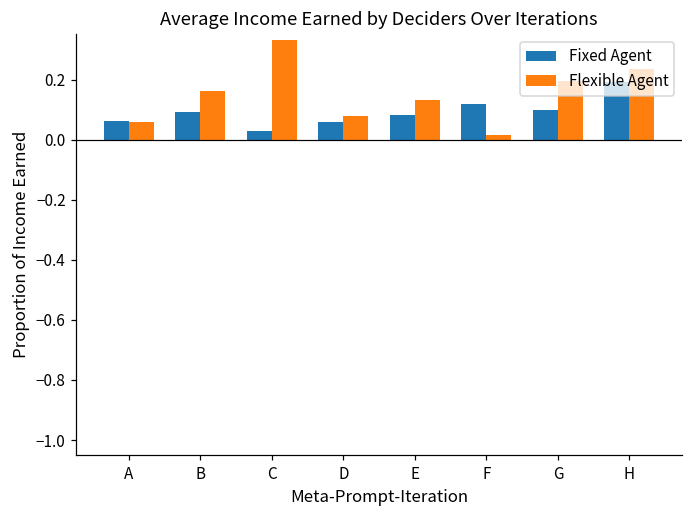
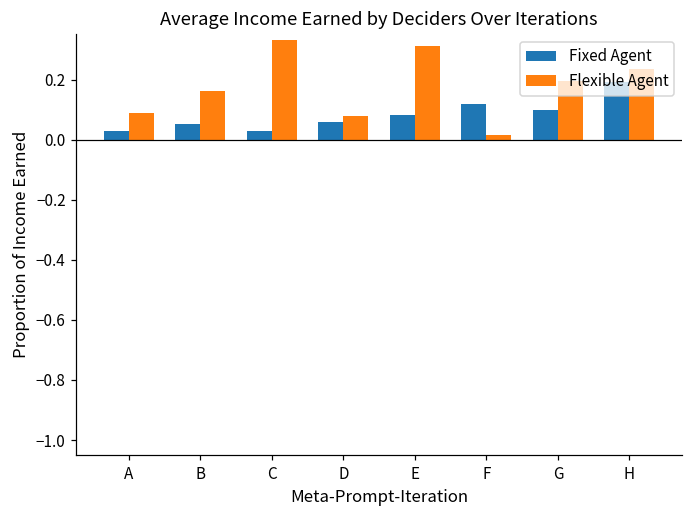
Fixed Agent, A: 0.06 -> 0.03
Flexible Agent, A: 0.06 -> 0.09
Fixed Agent, B: 0.09 -> 0.05
Flexible Agent, E: 0.13 -> 0.31
